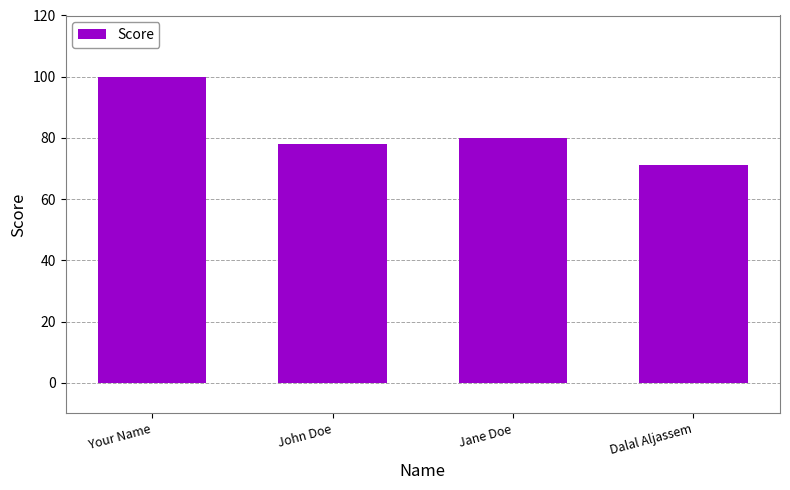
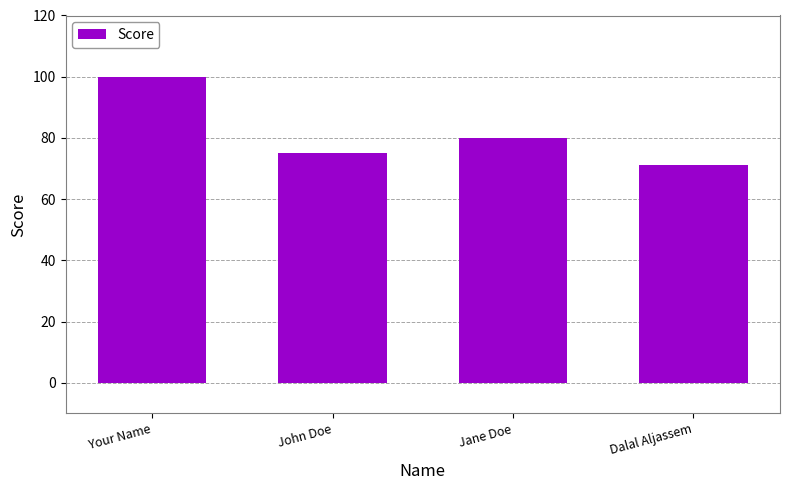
John Doe: 78 -> 75
